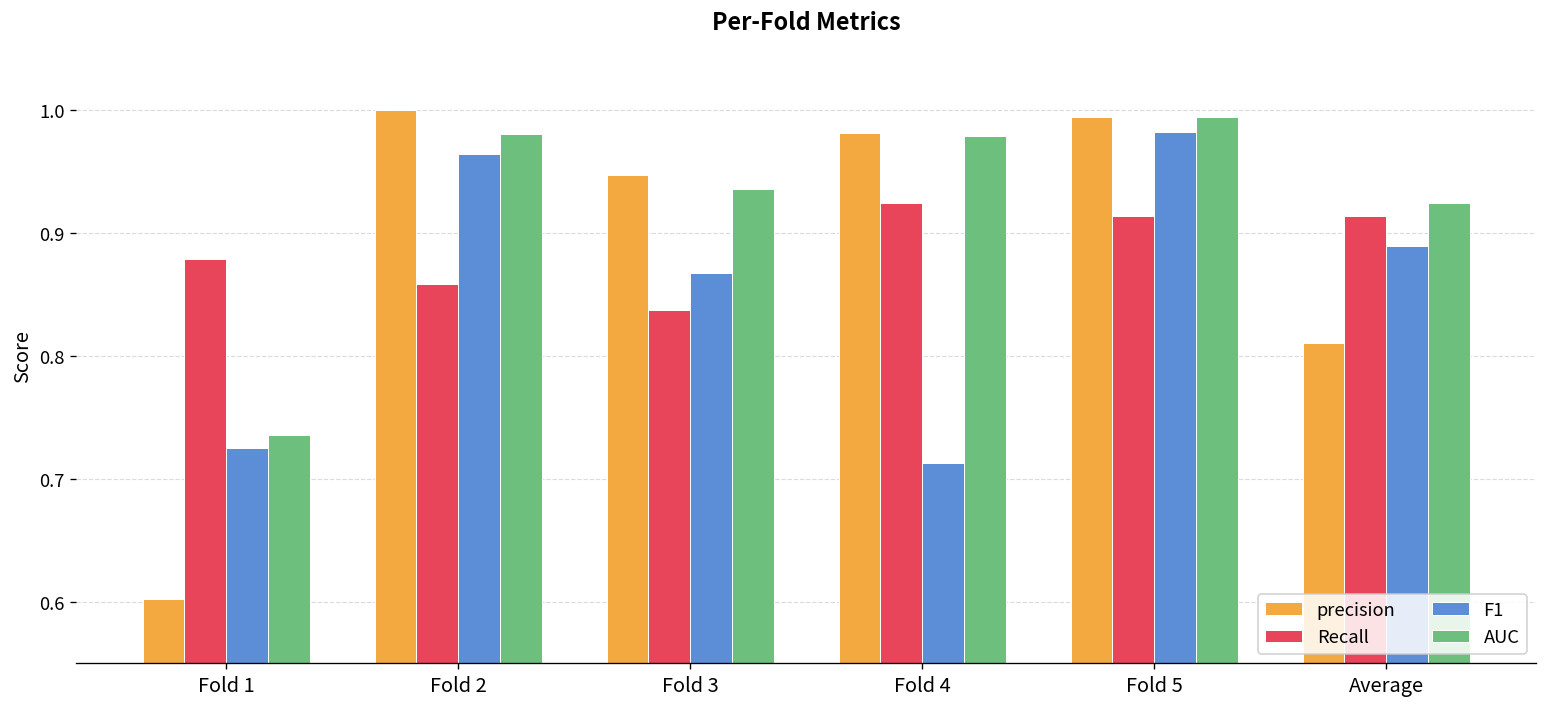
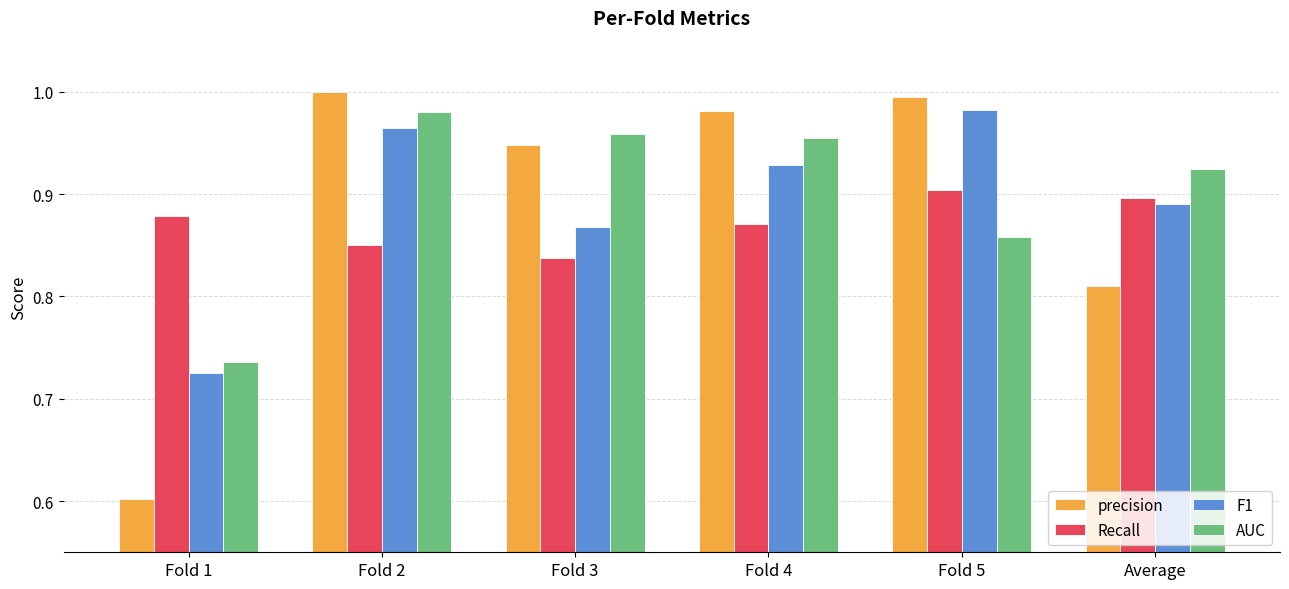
Recall, Fold 2: 0.859 -> 0.850
AUC, Fold 3: 0.936 -> 0.959
Recall, Fold 4: 0.924 -> 0.871
F1, Fold 4: 0.713 -> 0.929
AUC, Fold 4: 0.979 -> 0.955
Recall, Fold 5: 0.914 -> 0.904
AUC, Fold 5: 0.994 -> 0.858
Recall, Average: 0.914 -> 0.896
